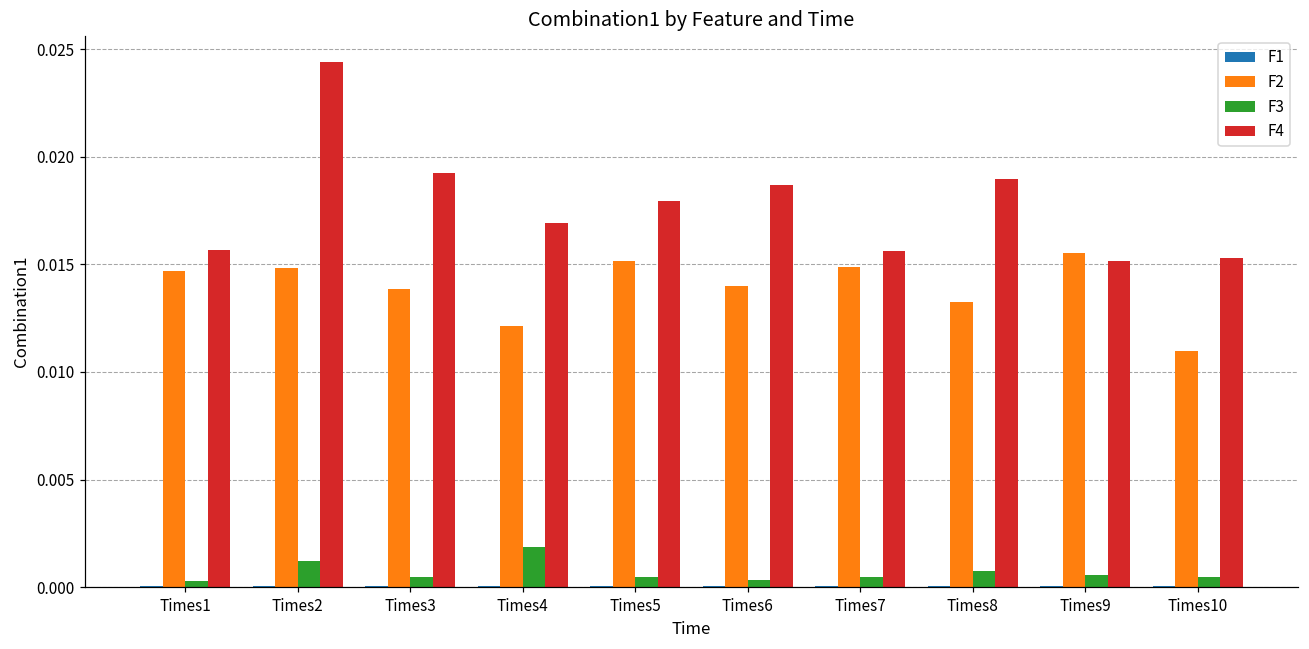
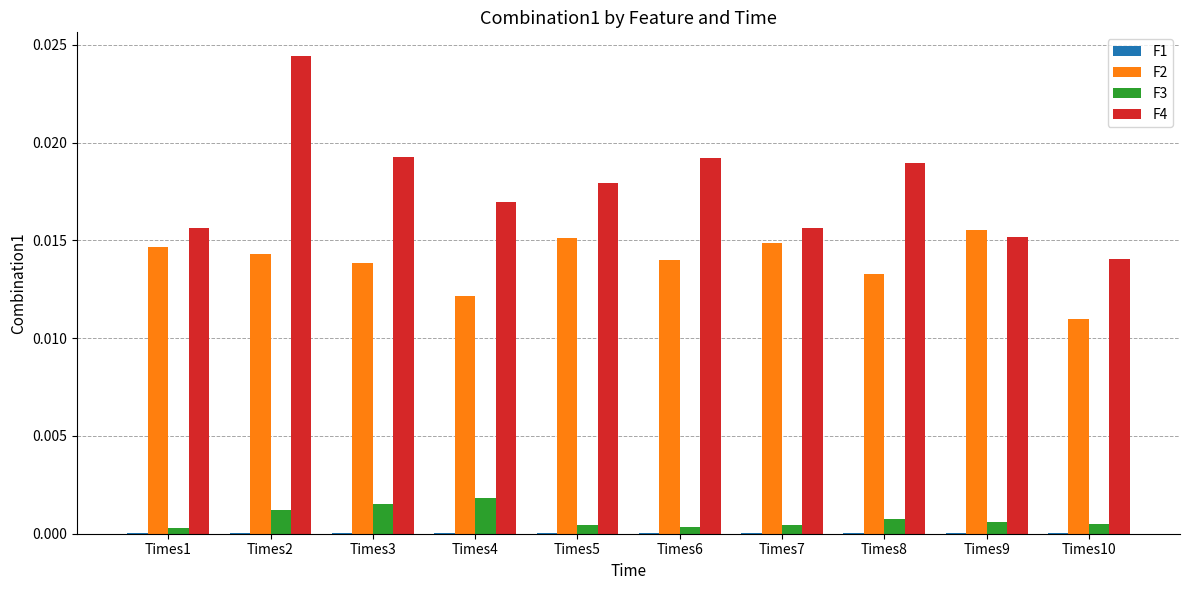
F2, Times2: 0.0148 -> 0.0143
F3, Times3: 0.0005 -> 0.0015
F4, Times6: 0.0187 -> 0.0192
F4, Times10: 0.0153 -> 0.0141
